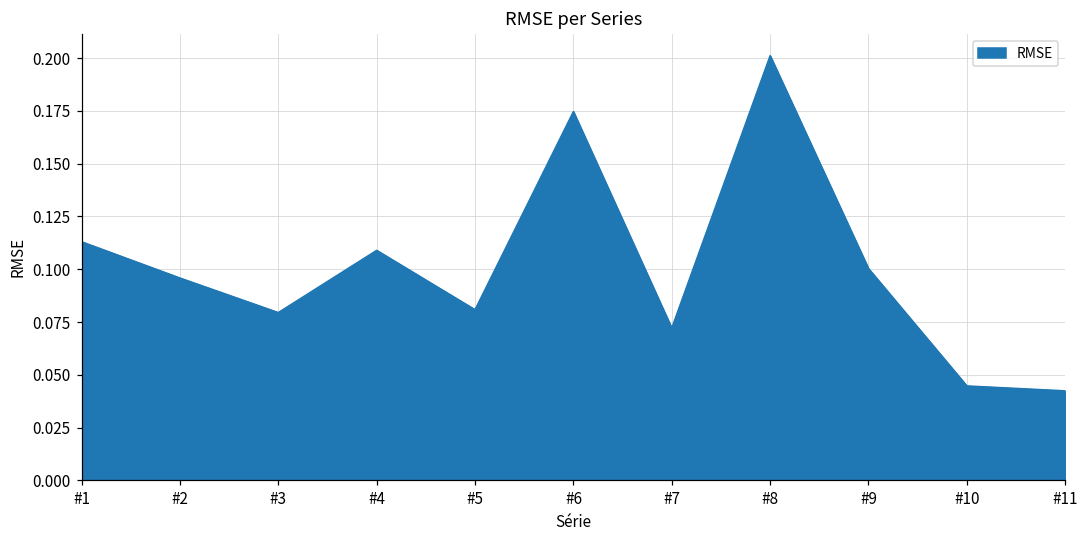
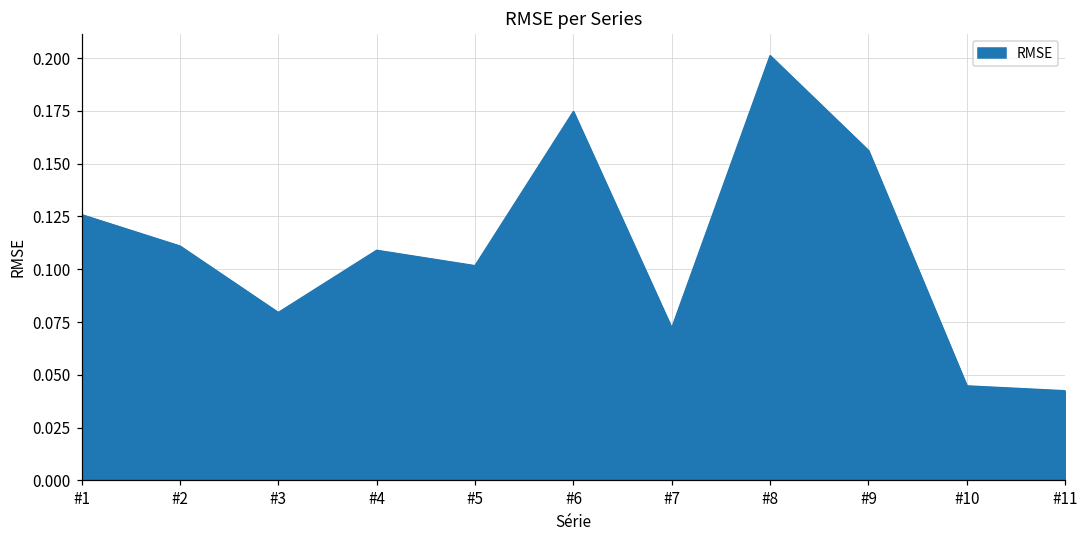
#1: 0.113 -> 0.126
#2: 0.096 -> 0.111
#5: 0.081 -> 0.102
#9: 0.100 -> 0.156
